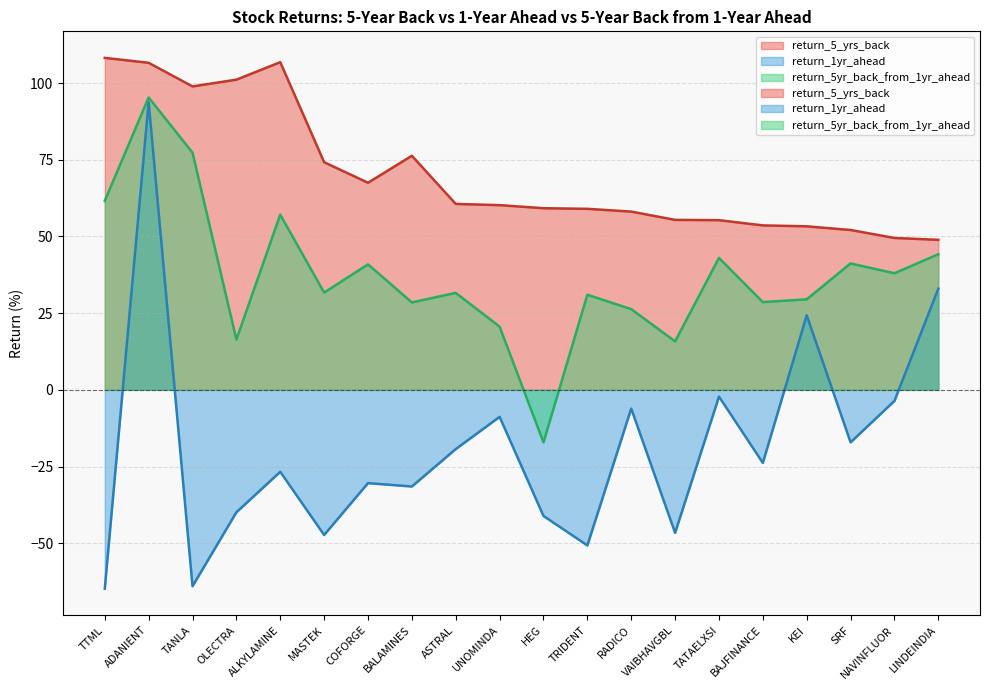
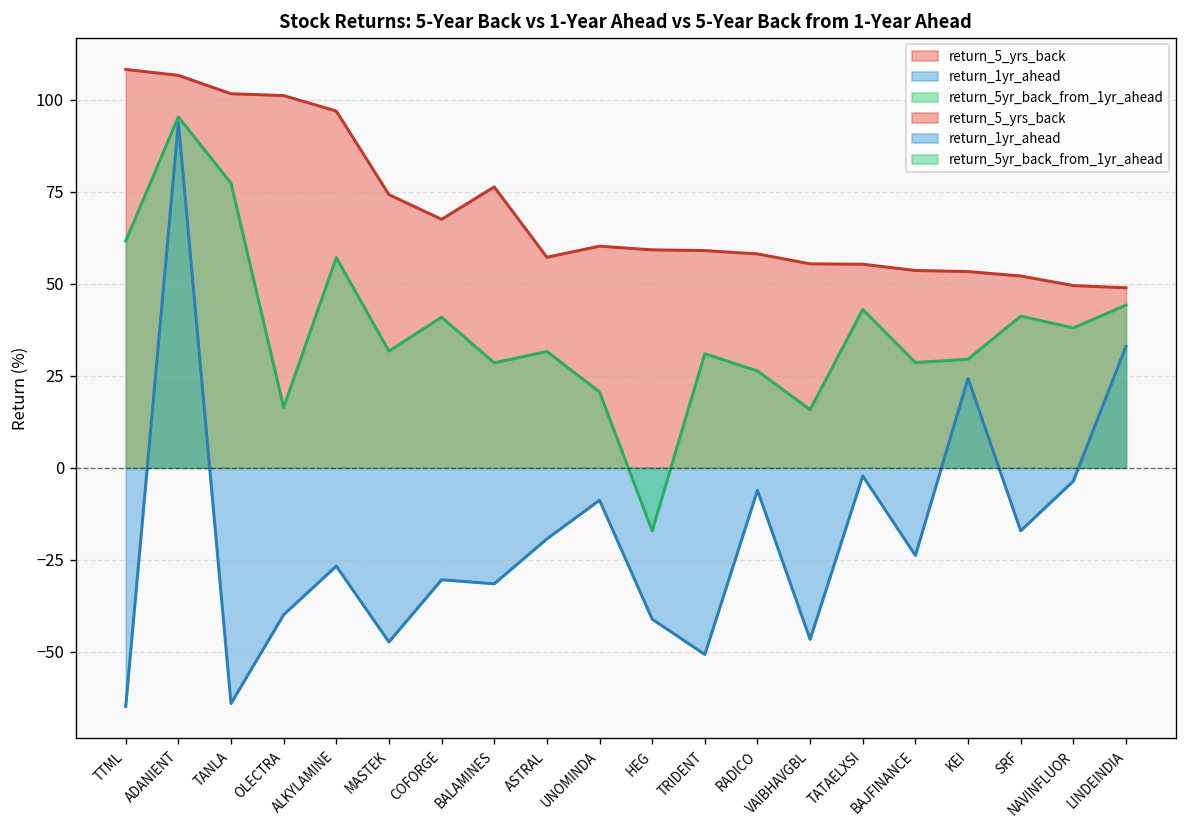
return_5_yrs_back, TANLA: 99 -> 102
return_5_yrs_back, ALKYLAMINE: 107 -> 97
return_5_yrs_back, ASTRAL: 61 -> 57
